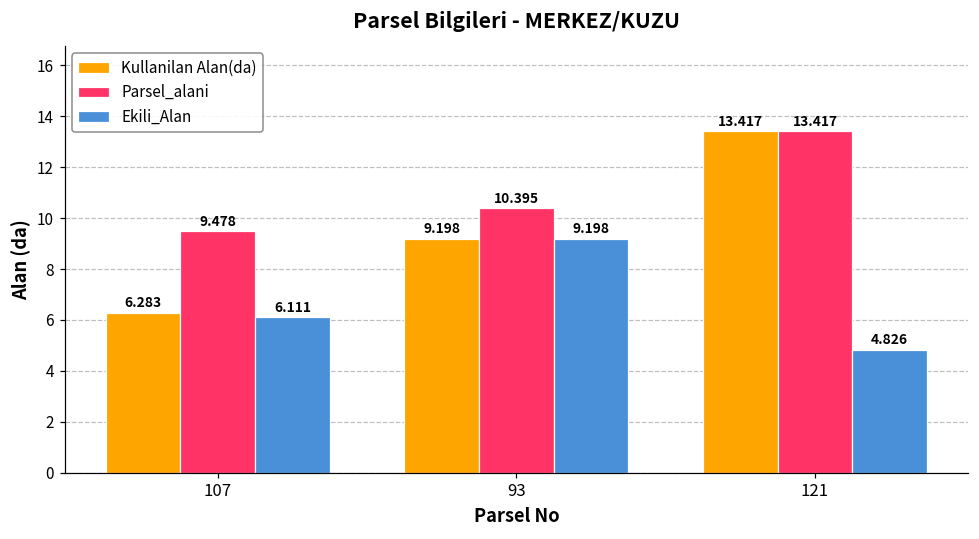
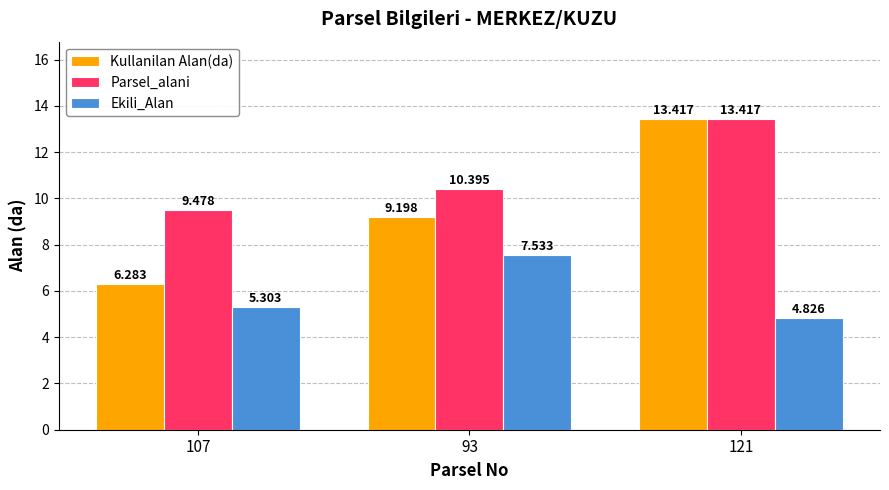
Ekili_Alan, 107: 6.111 -> 5.303
Ekili_Alan, 93: 9.198 -> 7.533
